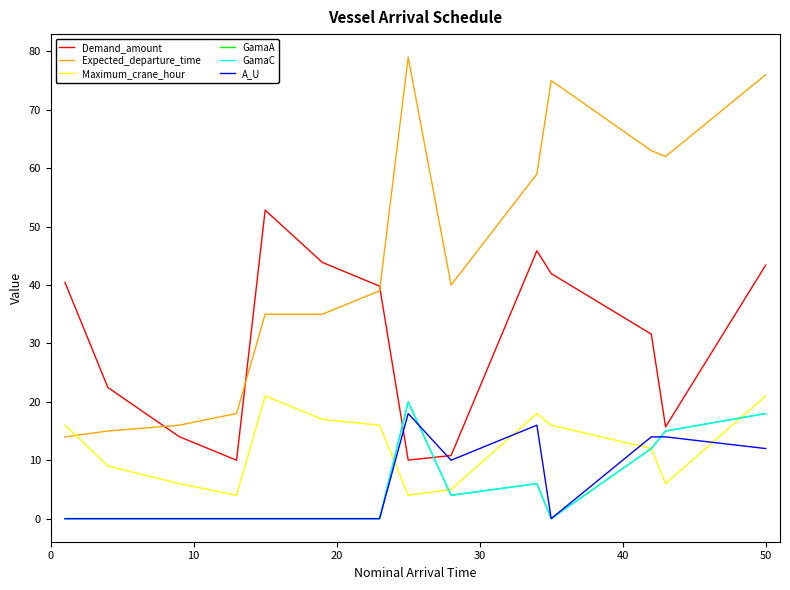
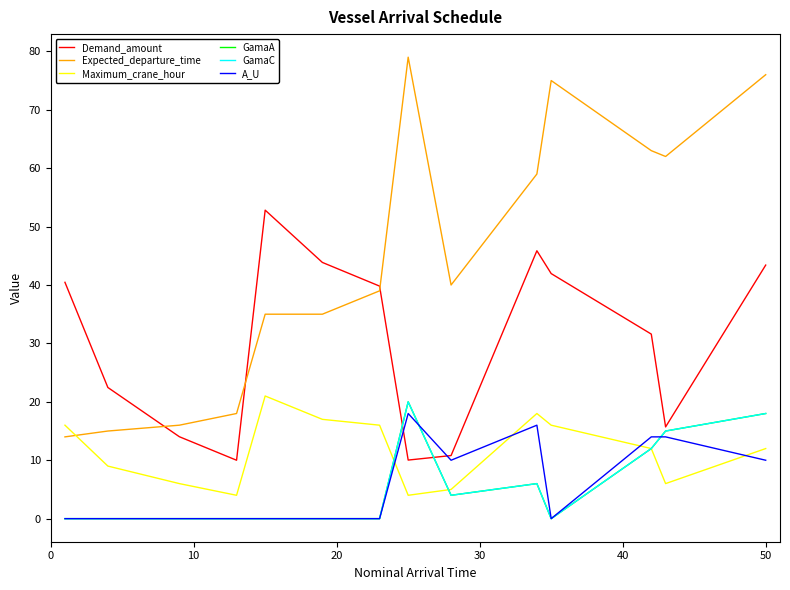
Maximum_crane_hour, 50: 21 -> 12
A_U, 50: 12 -> 10
